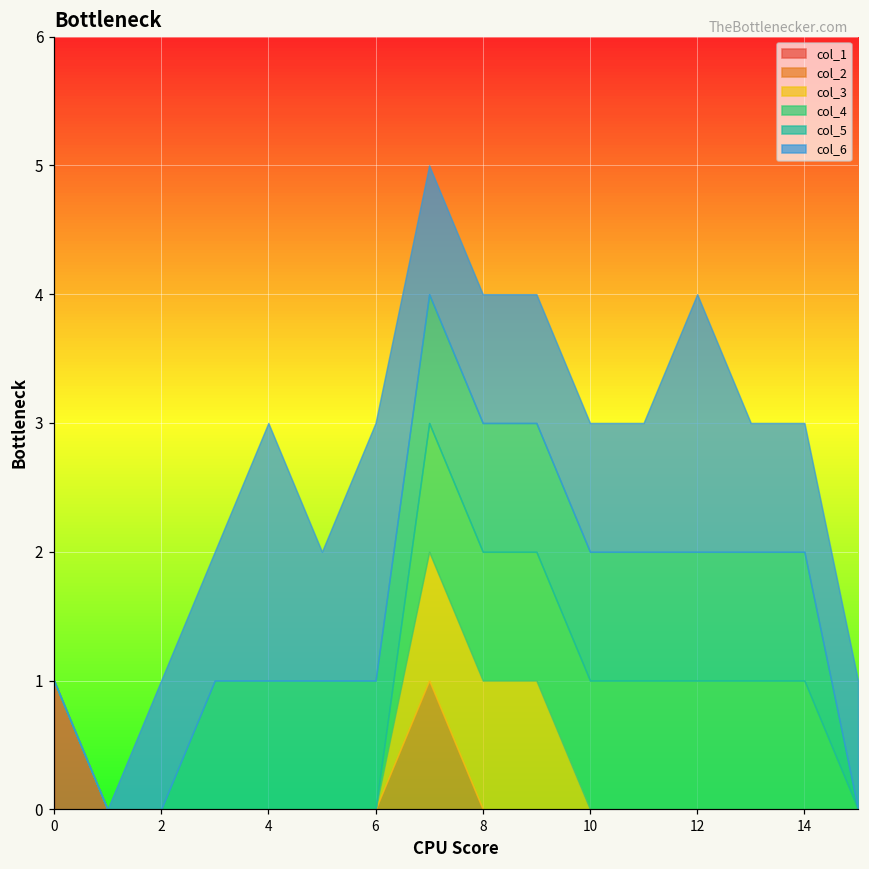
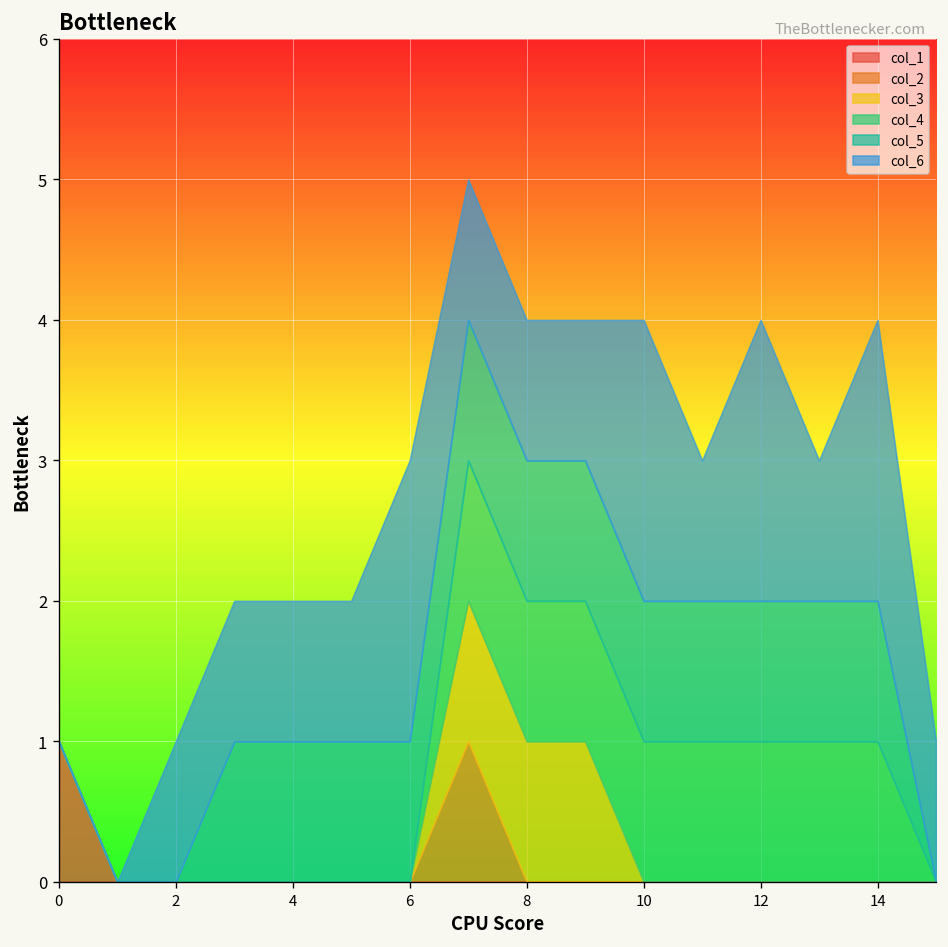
col_6, 4: 2 -> 1
col_6, 10: 1 -> 2
col_6, 14: 1 -> 2
